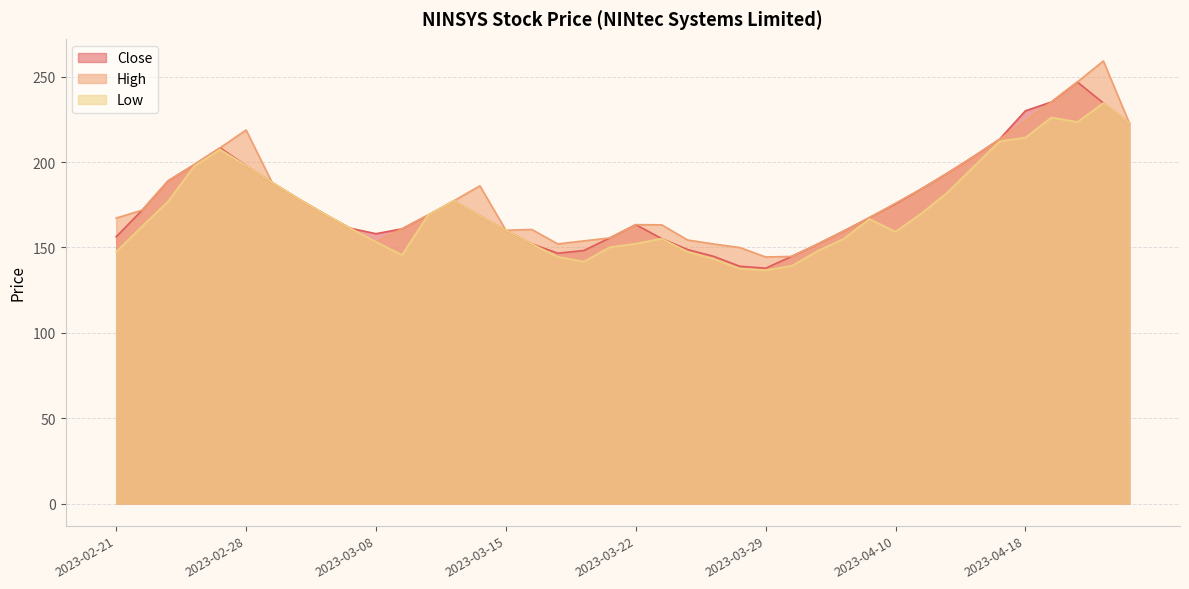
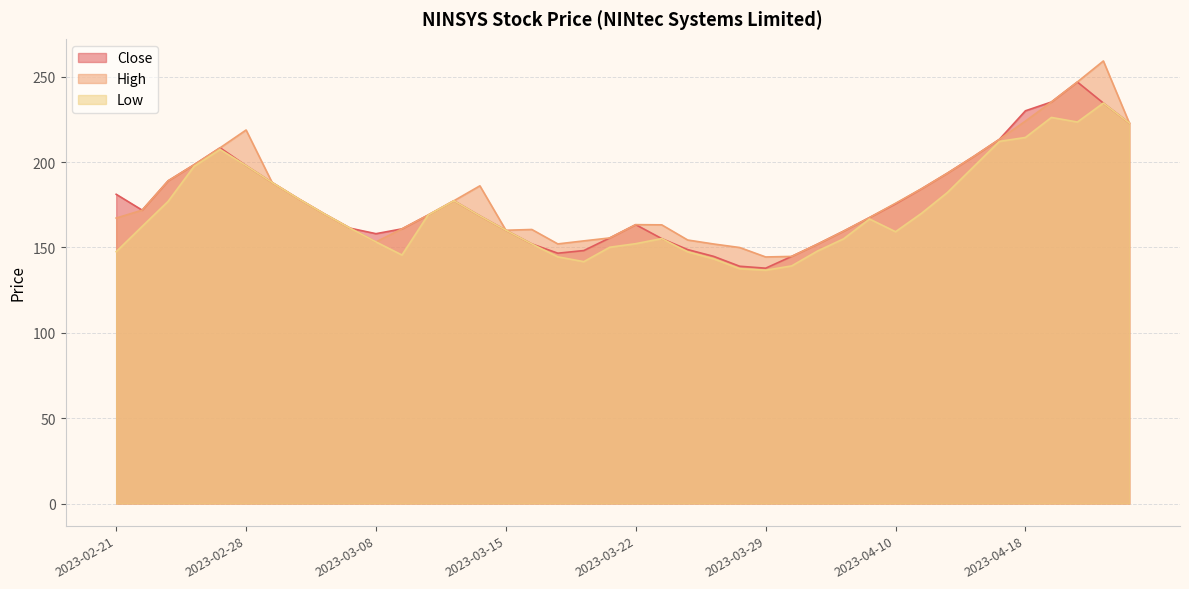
Close, 2023-02-21: 156 -> 181
